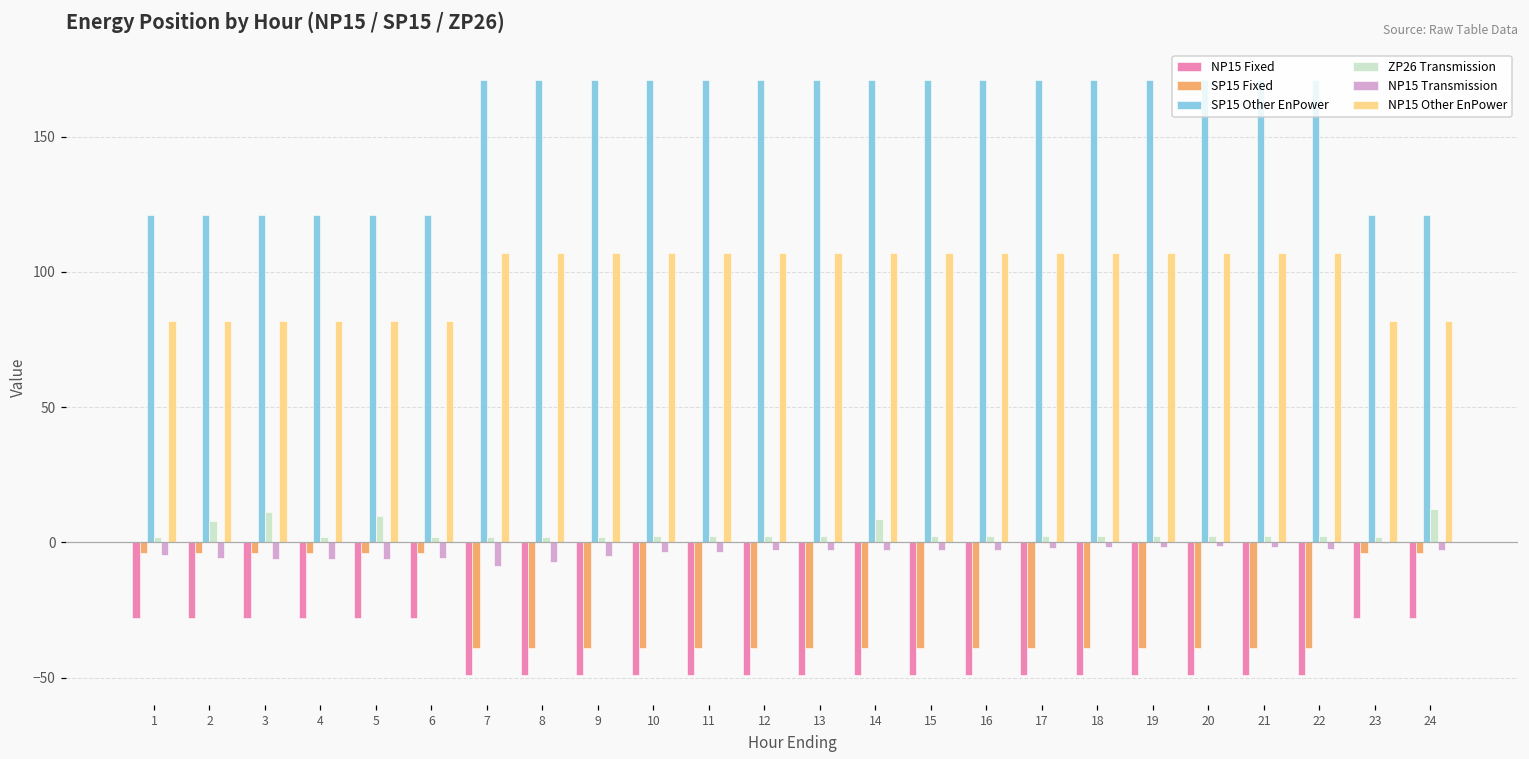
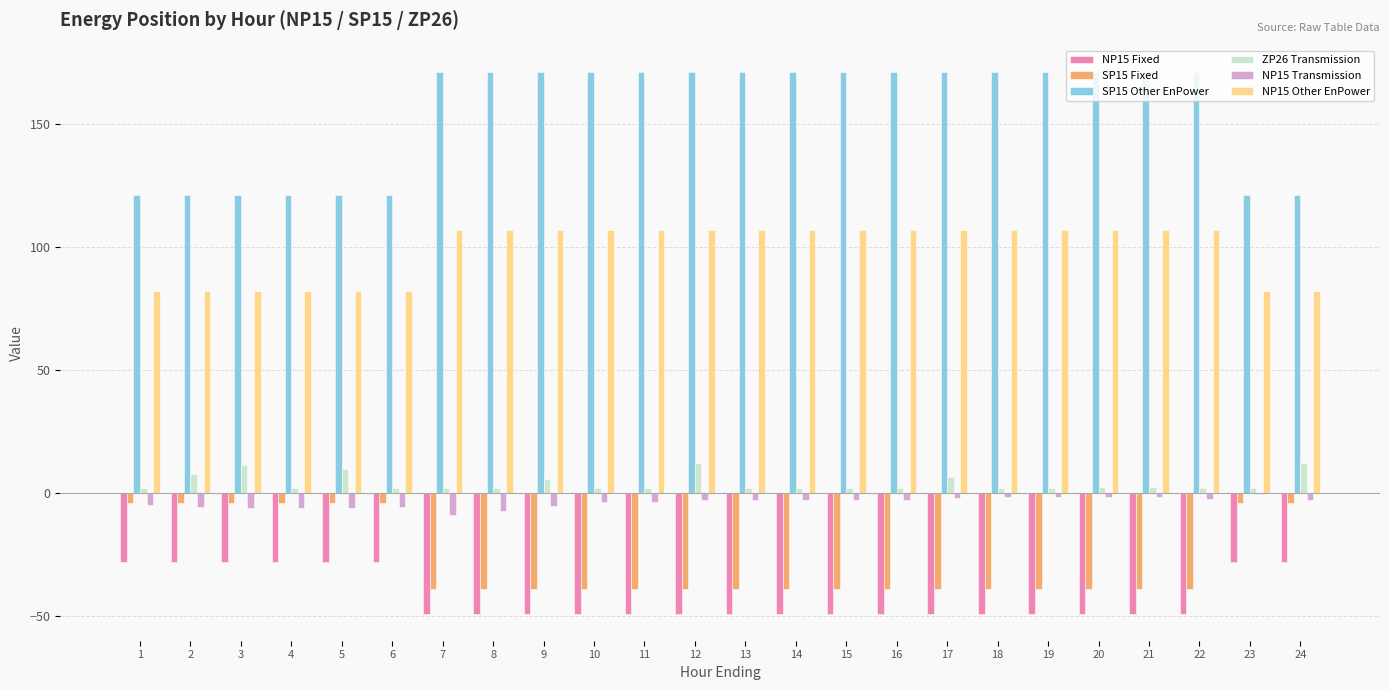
ZP26 Transmission, 9: 2 -> 6
ZP26 Transmission, 12: 2 -> 12
ZP26 Transmission, 14: 9 -> 2
ZP26 Transmission, 17: 2 -> 7
